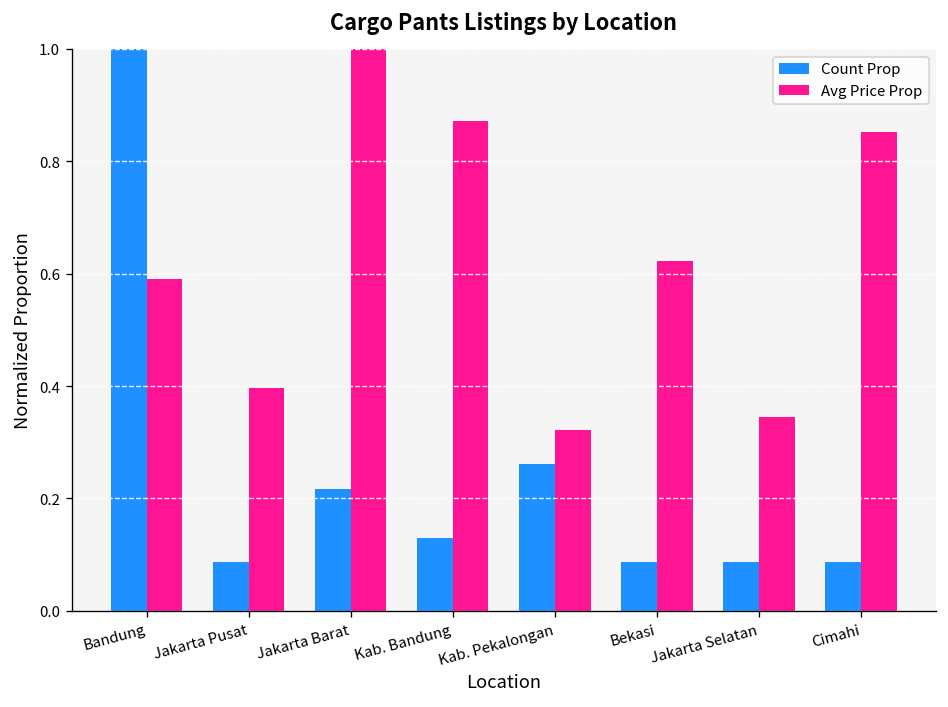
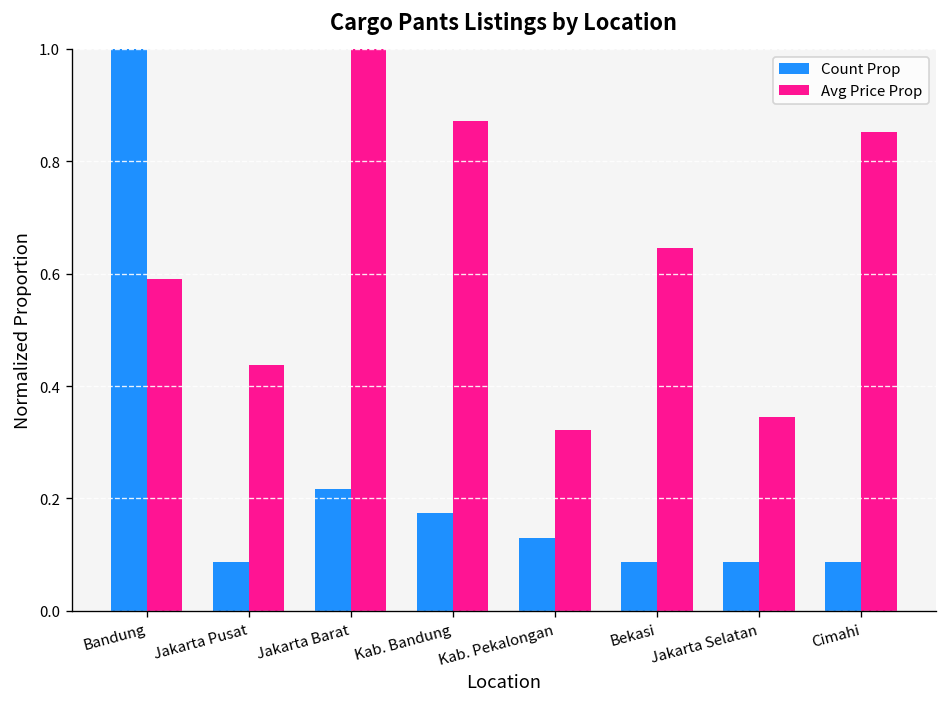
Avg Price Prop, Jakarta Pusat: 0.40 -> 0.44
Count Prop, Kab. Bandung: 0.13 -> 0.17
Count Prop, Kab. Pekalongan: 0.26 -> 0.13
Avg Price Prop, Bekasi: 0.62 -> 0.65
